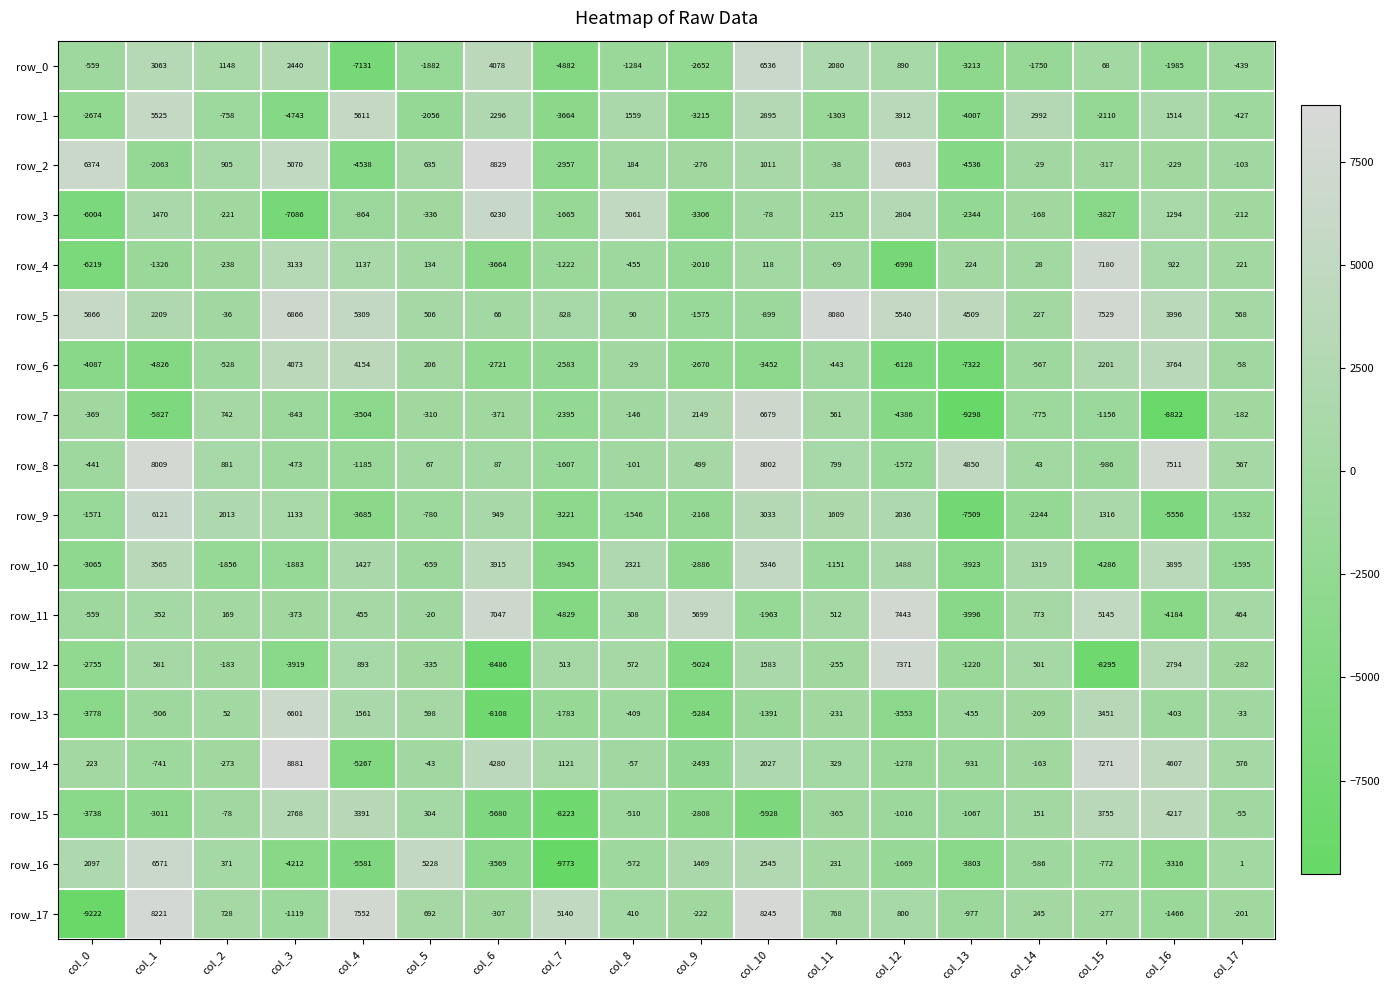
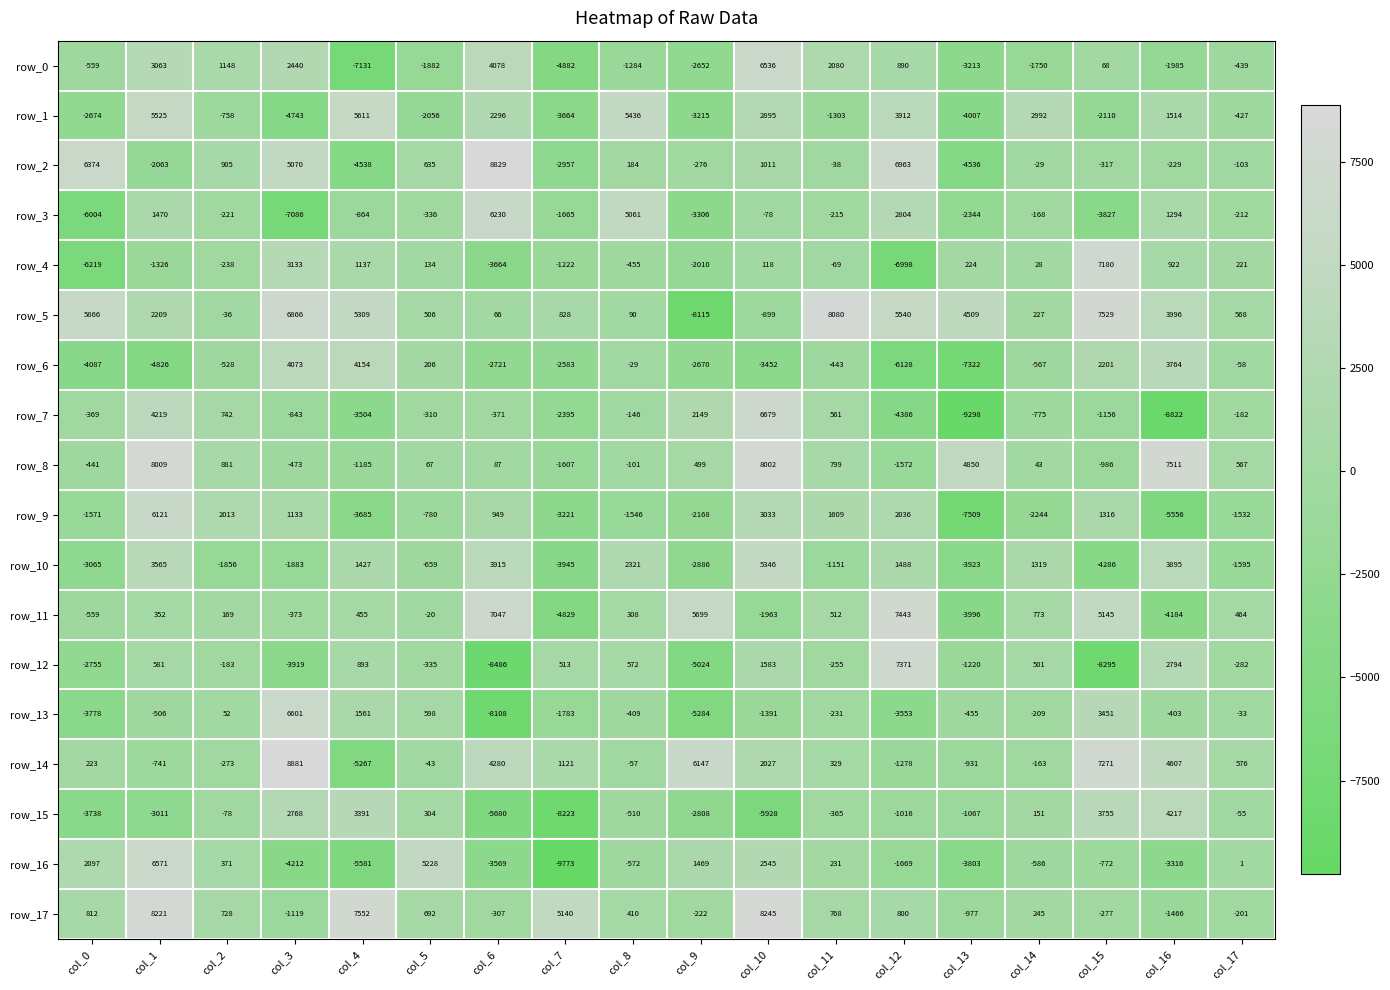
row_1, col_8: 1559 -> 5436
row_5, col_9: -1575 -> -8115
row_7, col_1: -5827 -> 4219
row_14, col_9: -2493 -> 6147
row_17, col_0: -9222 -> 812
